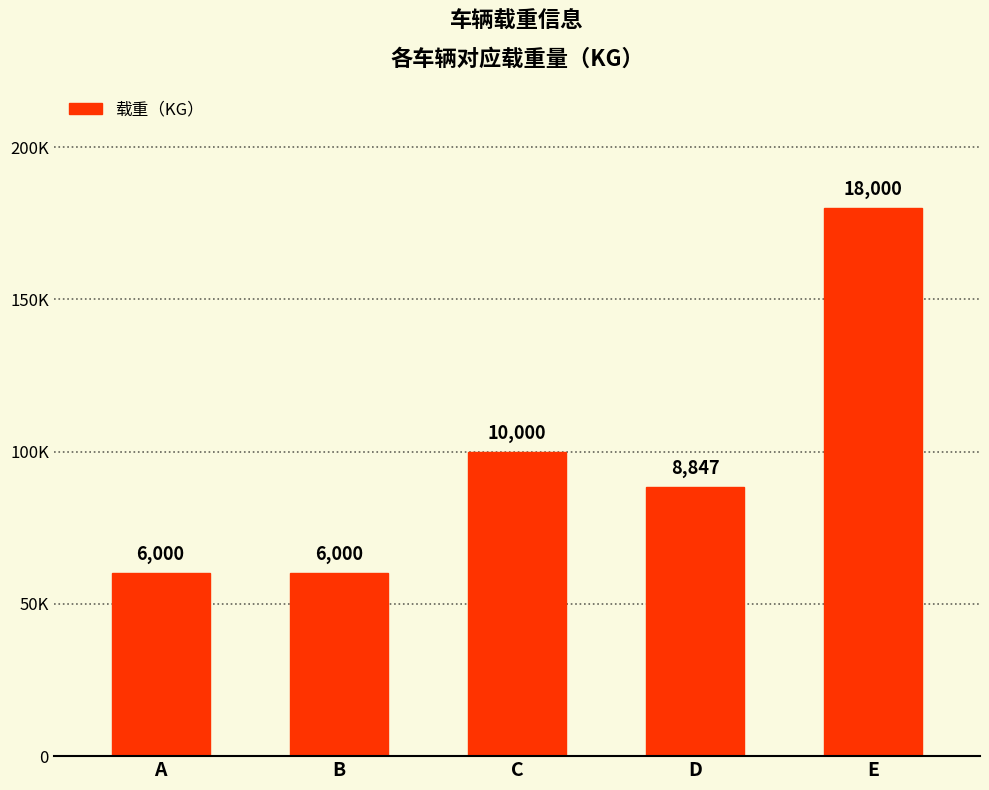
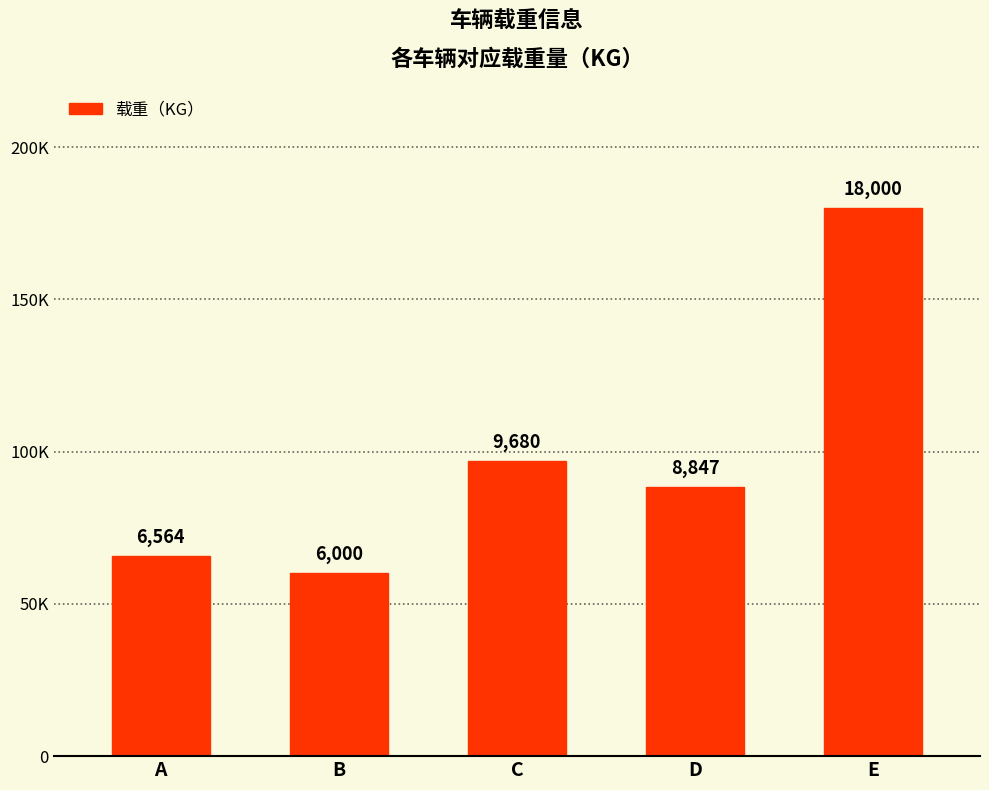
A: 6,000 -> 6,564
C: 10,000 -> 9,680
